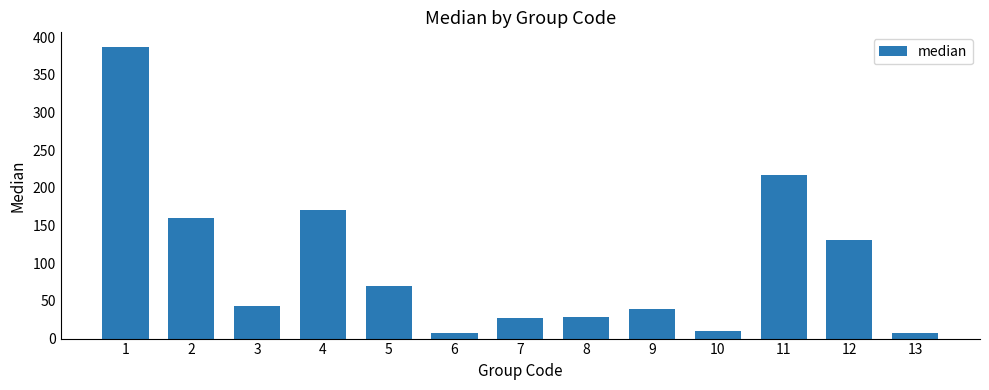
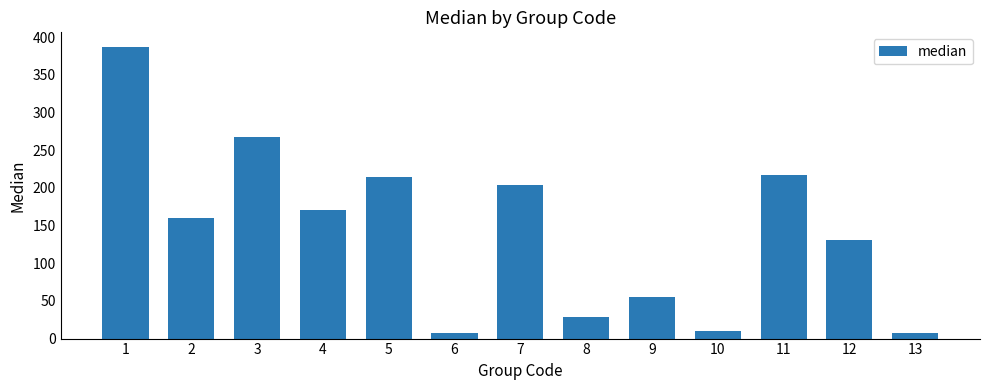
3: 40 -> 270
5: 70 -> 210
7: 30 -> 200
9: 40 -> 50
